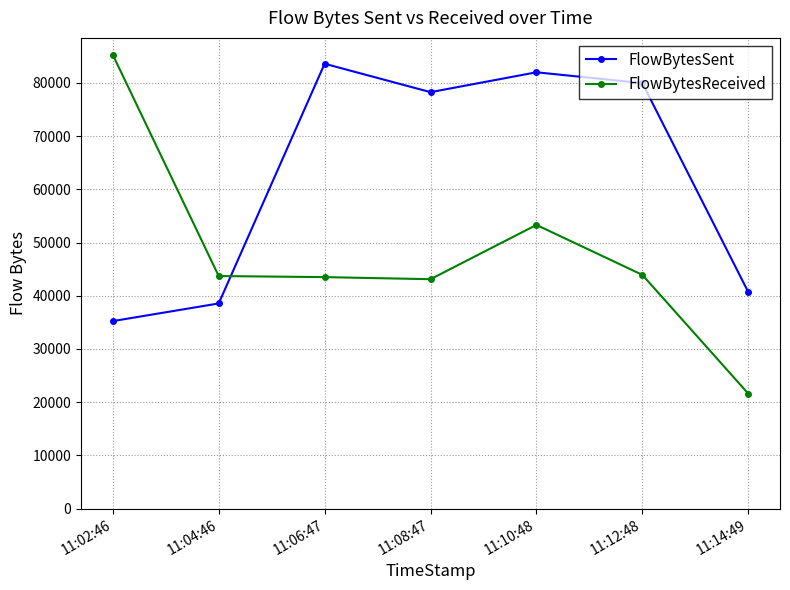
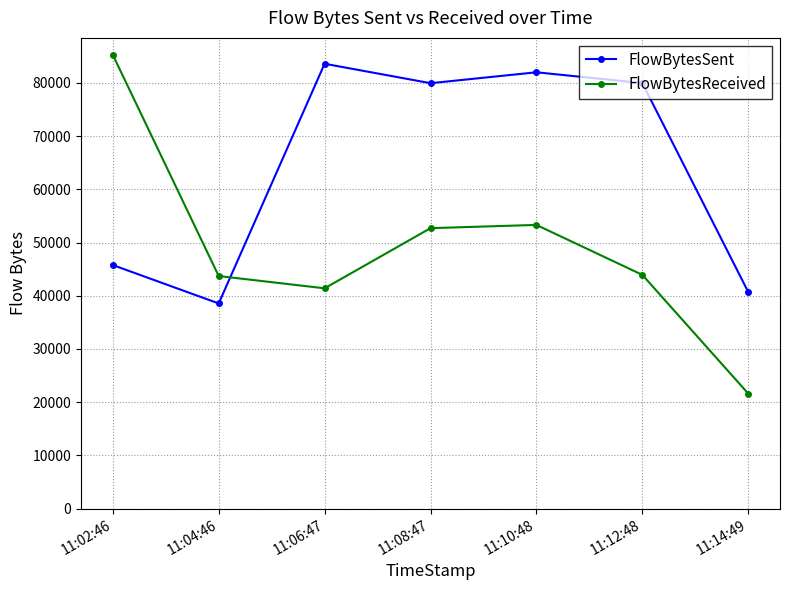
FlowBytesSent, 11:02:46: 35000 -> 46000
FlowBytesReceived, 11:06:47: 44000 -> 41000
FlowBytesSent, 11:08:47: 78000 -> 80000
FlowBytesReceived, 11:08:47: 43000 -> 53000
